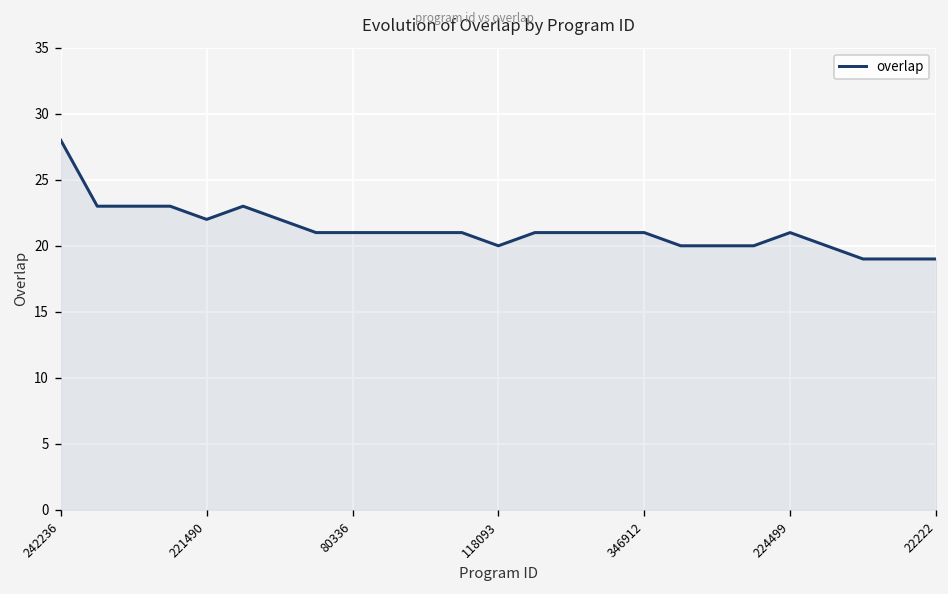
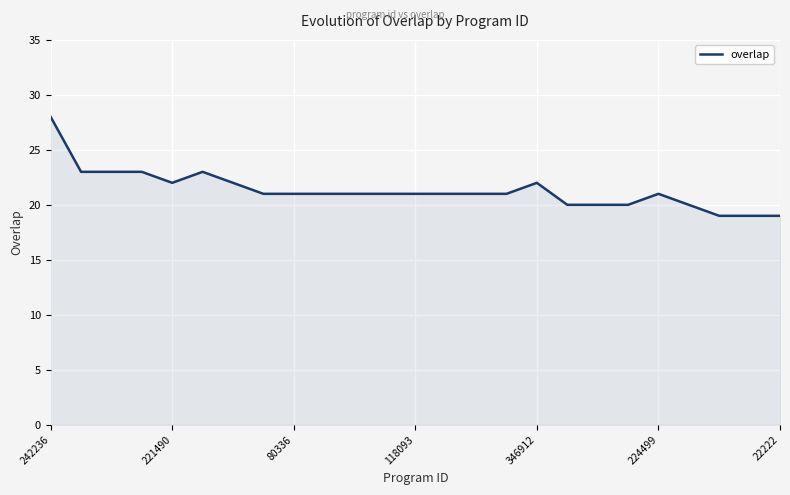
118093: 20 -> 21
346912: 21 -> 22
